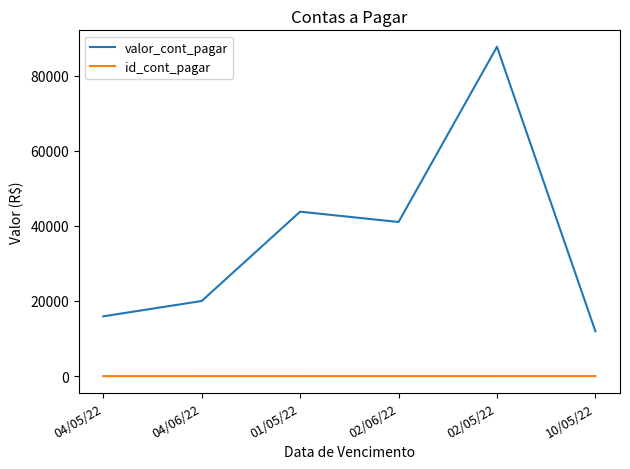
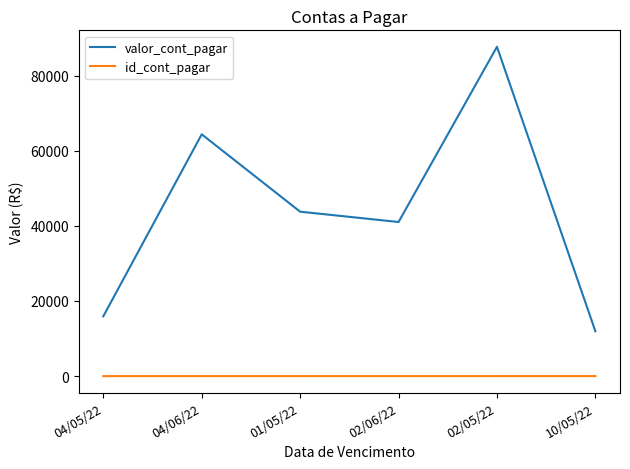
valor_cont_pagar, 04/06/22: 20000 -> 64000
